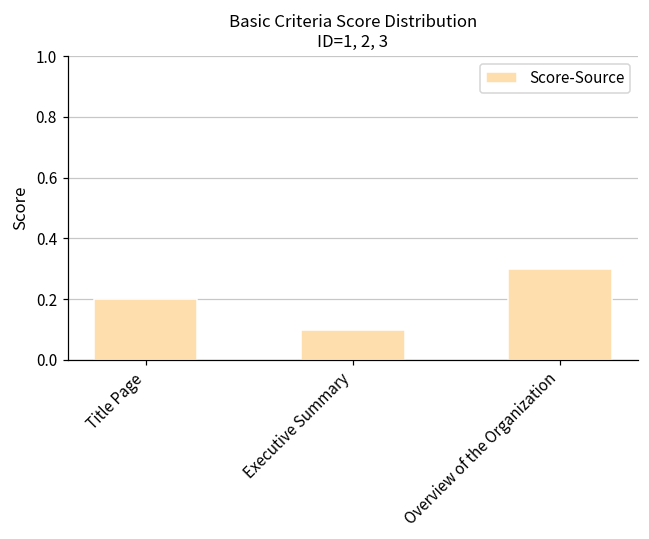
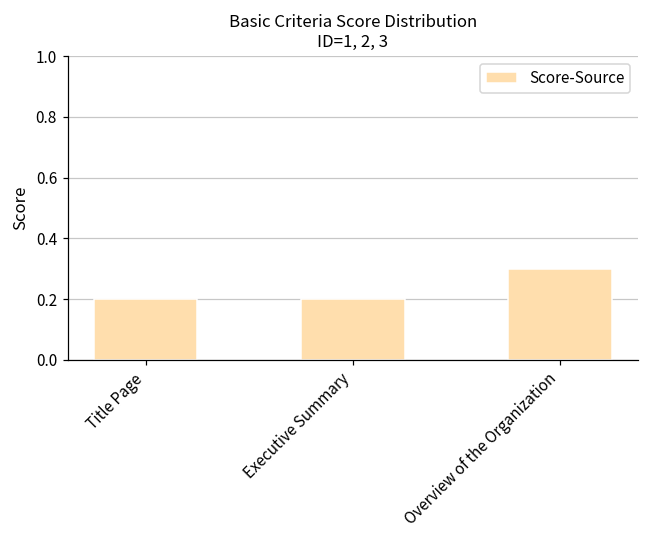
Executive Summary: 0.1 -> 0.2
